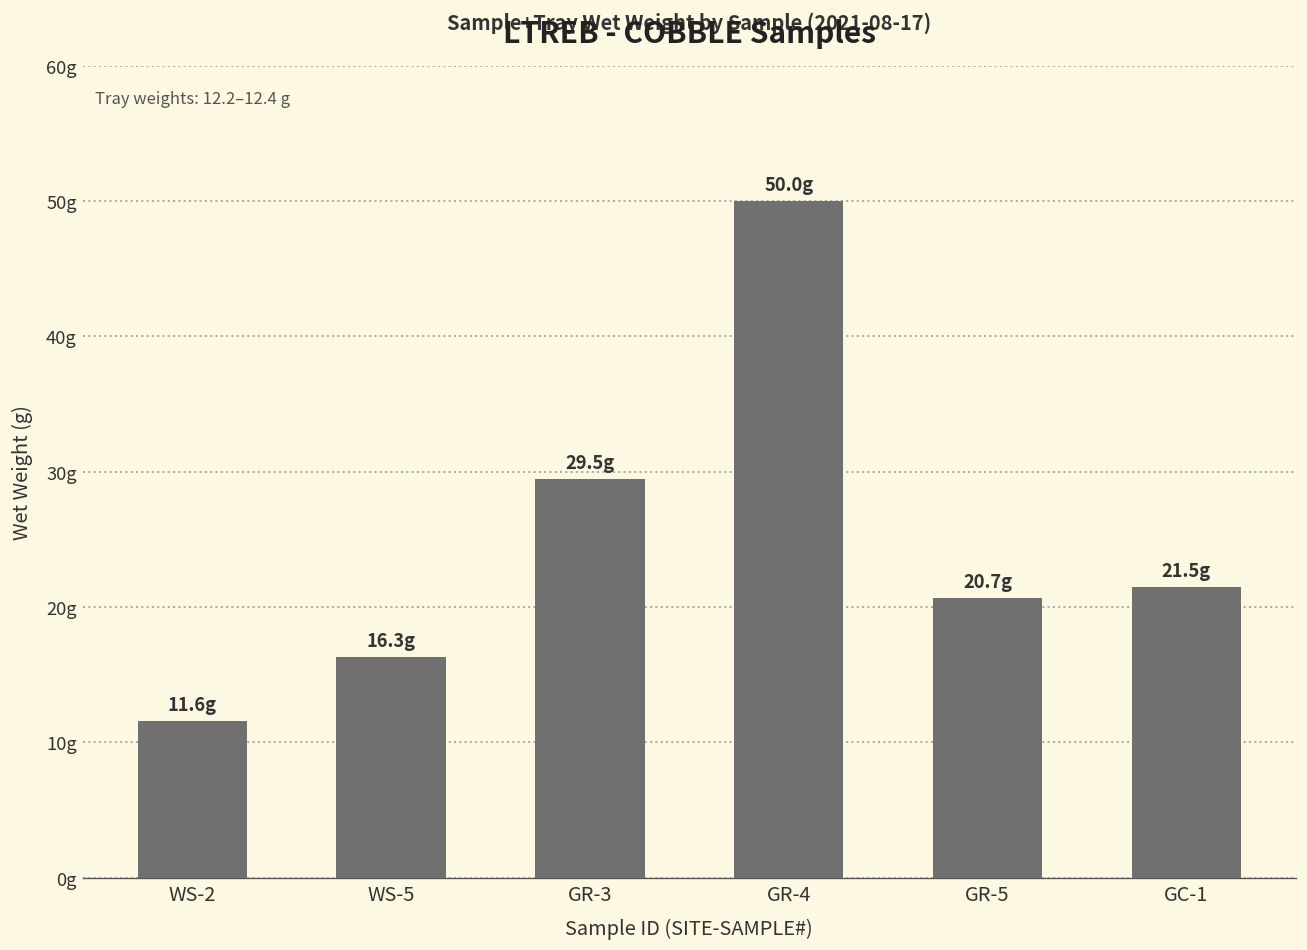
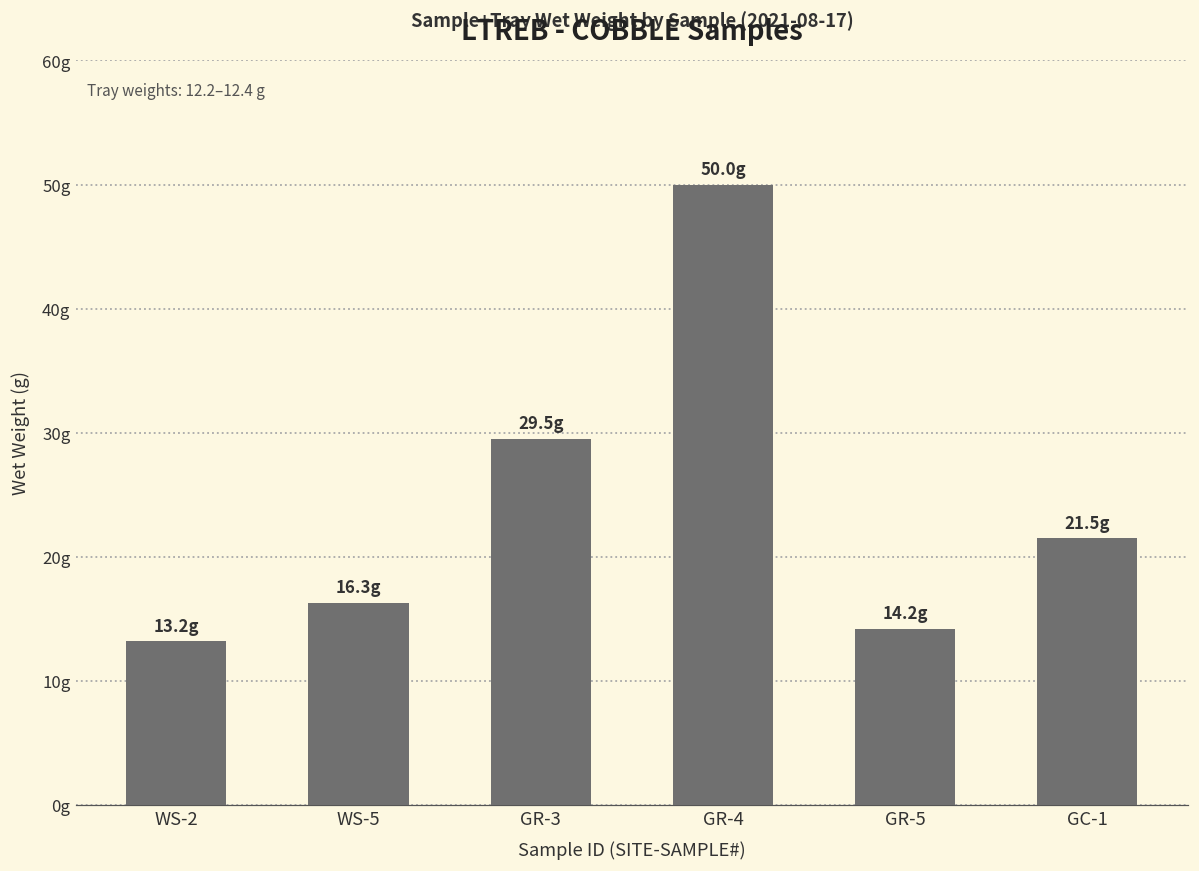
WS-2: 11.6g -> 13.2g
GR-5: 20.7g -> 14.2g
